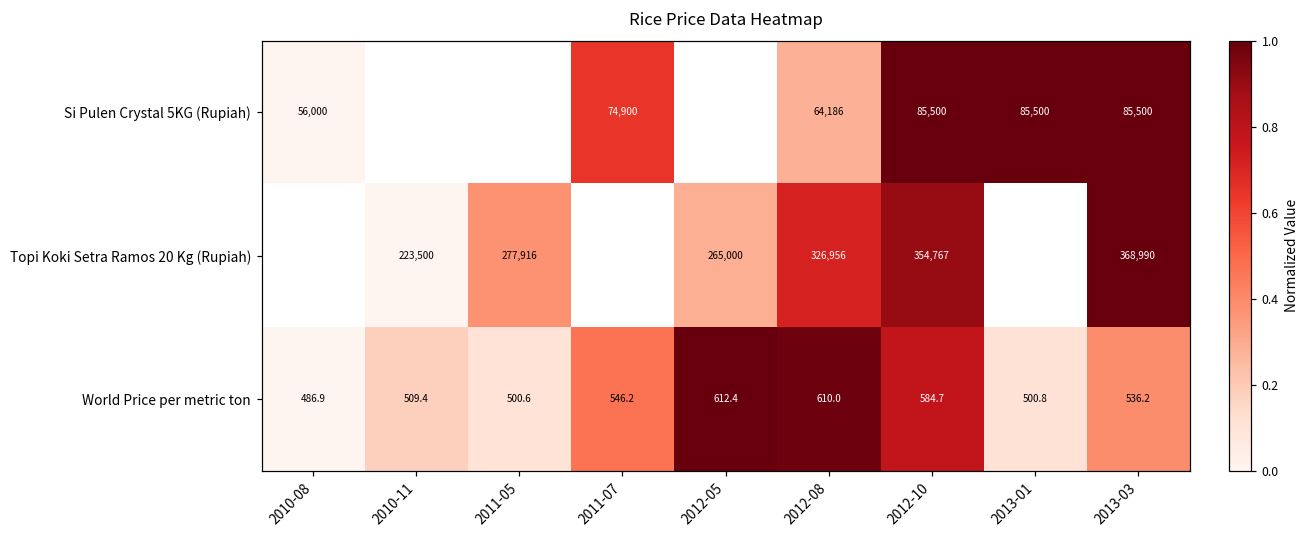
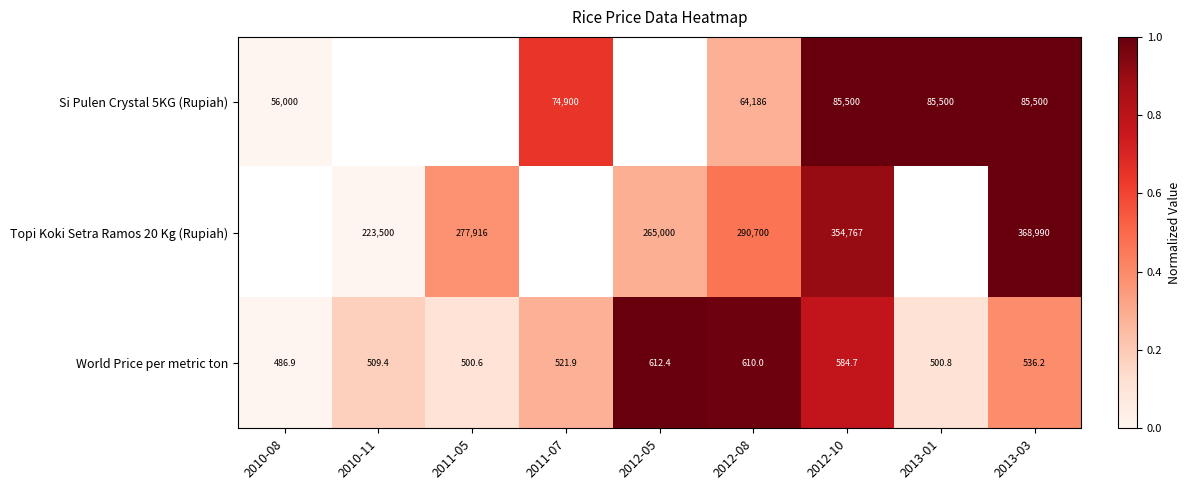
Topi Koki Setra Ramos 20 Kg (Rupiah), 2012-08: 326,956 -> 290,700
World Price per metric ton, 2011-07: 546.2 -> 521.9
